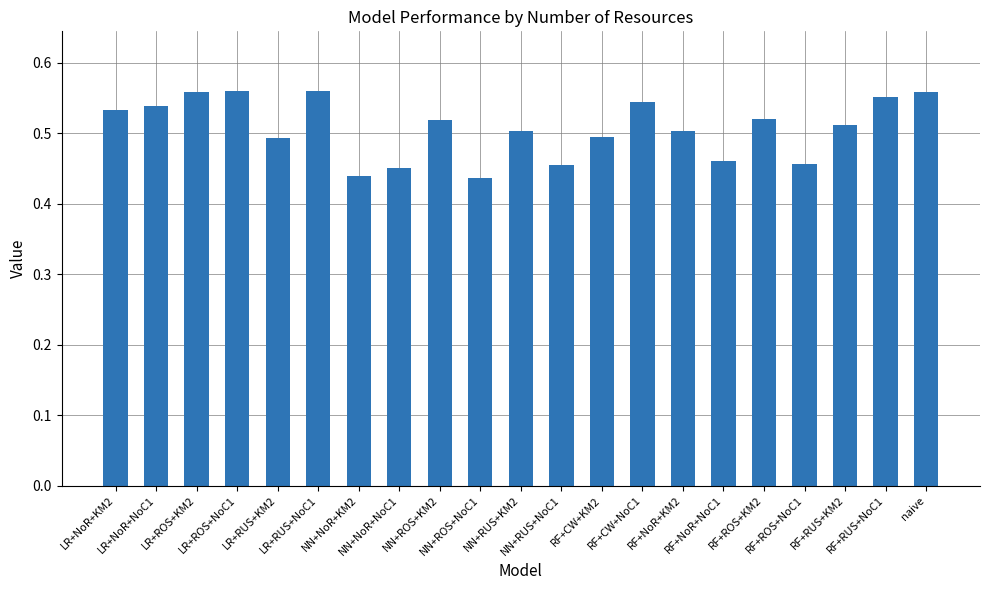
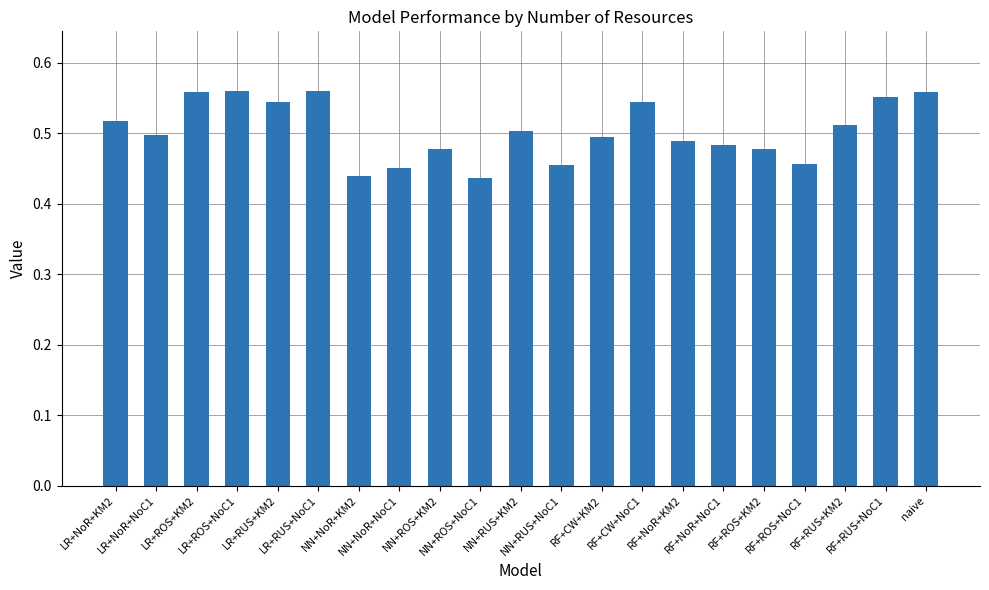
LR+NoR+KM2: 0.53 -> 0.52
LR+NoR+NoC1: 0.54 -> 0.50
LR+RUS+KM2: 0.49 -> 0.54
NN+ROS+KM2: 0.52 -> 0.48
RF+NoR+KM2: 0.50 -> 0.49
RF+NoR+NoC1: 0.46 -> 0.48
RF+ROS+KM2: 0.52 -> 0.48
